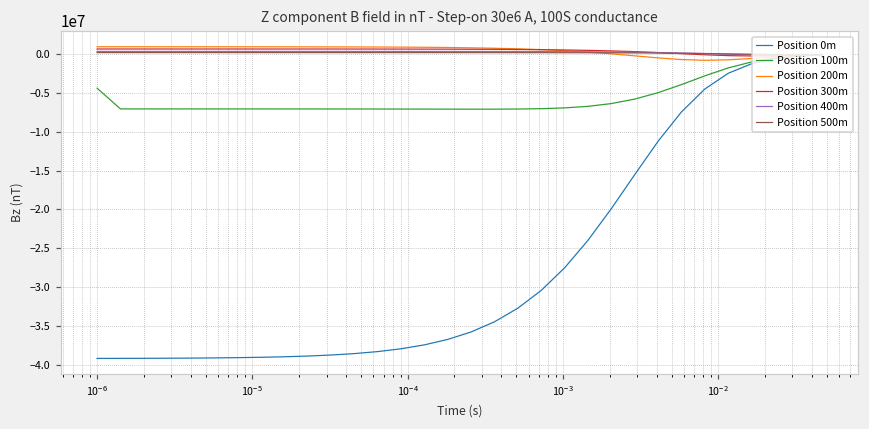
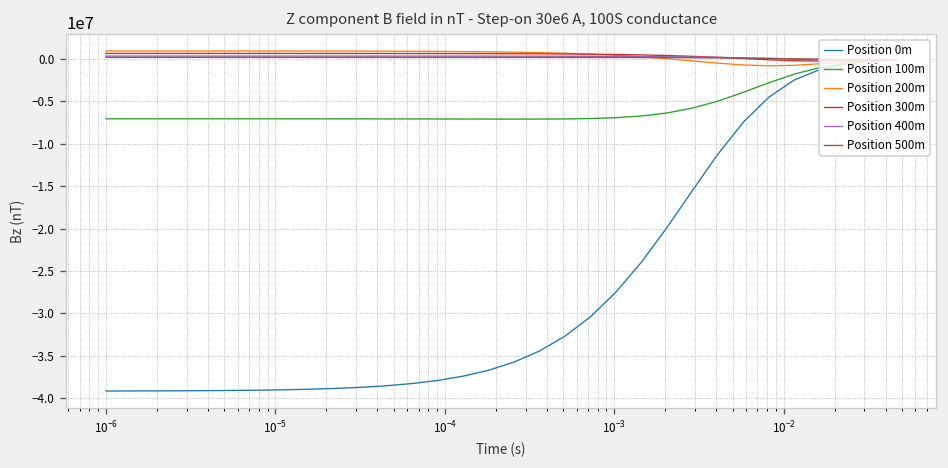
Position 100m, 10^-6: -4000000 -> -7000000
